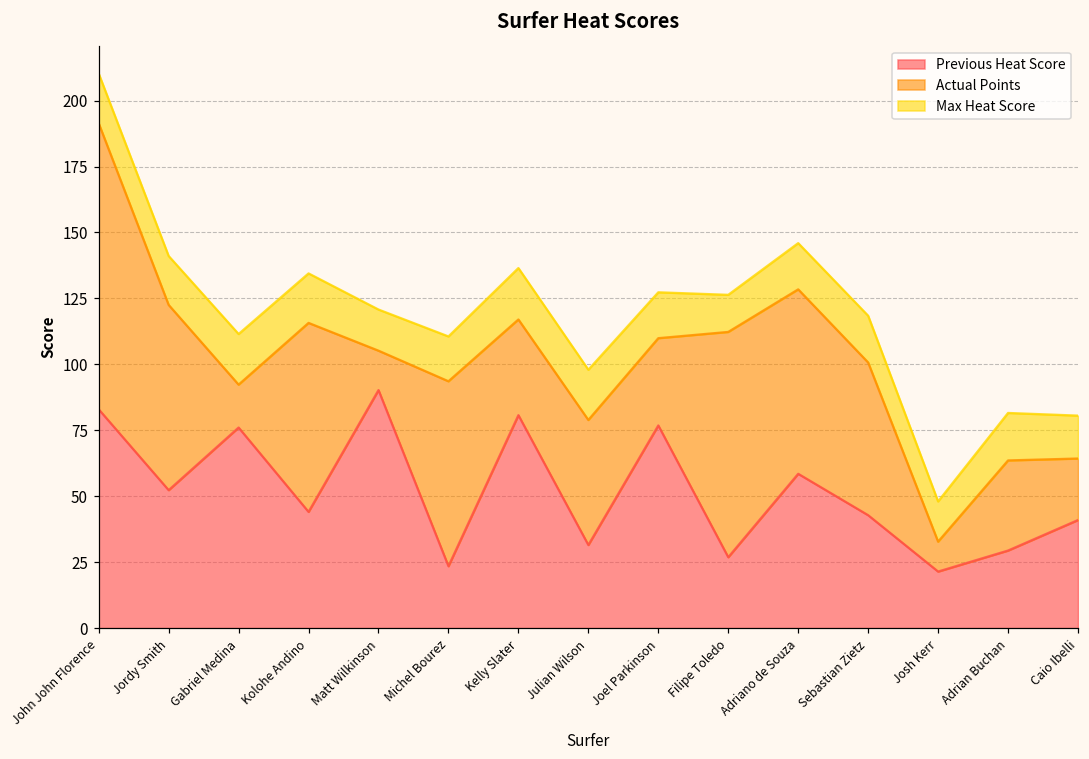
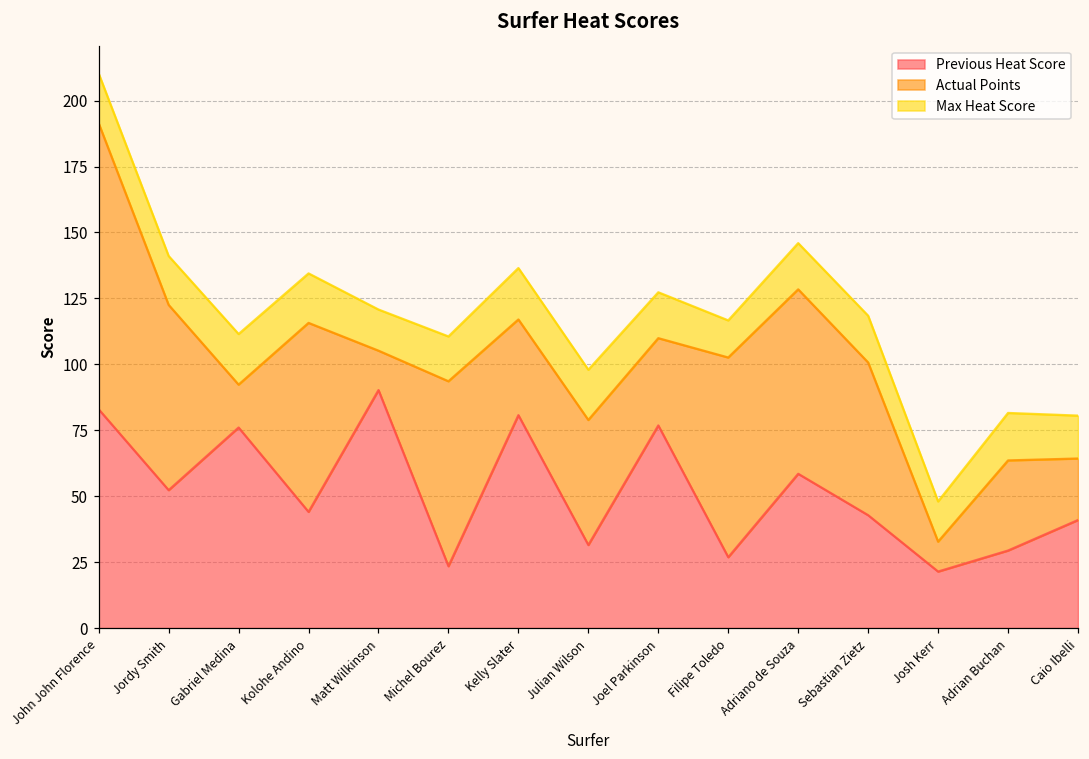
Actual Points, Filipe Toledo: 85 -> 76
